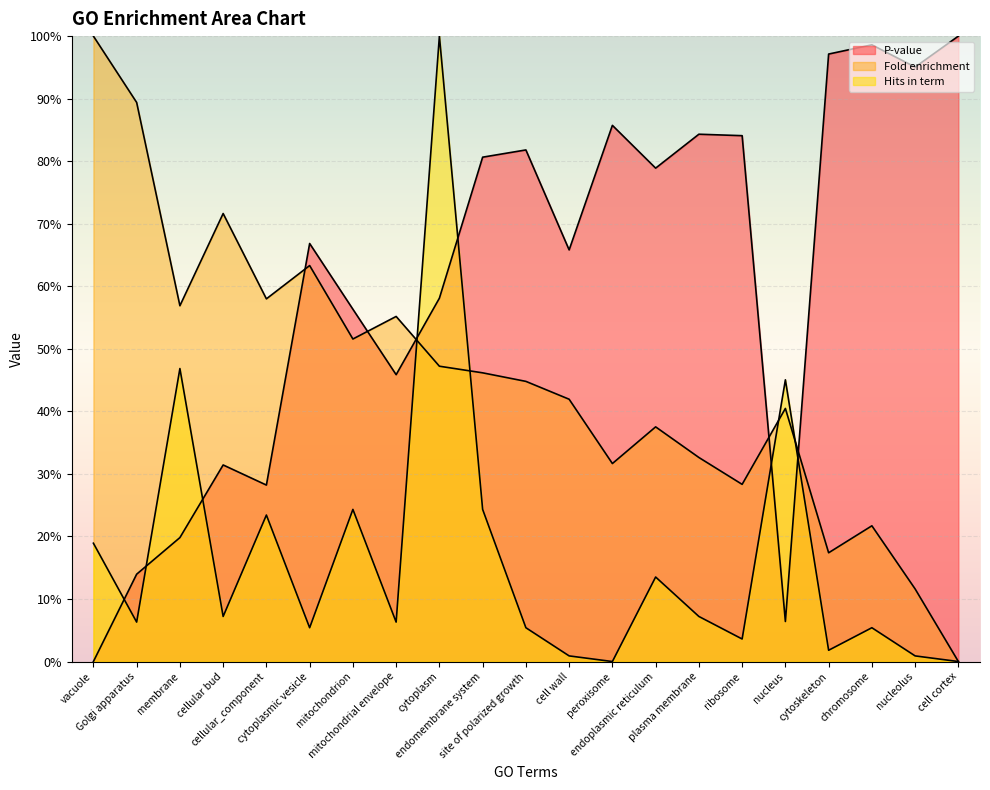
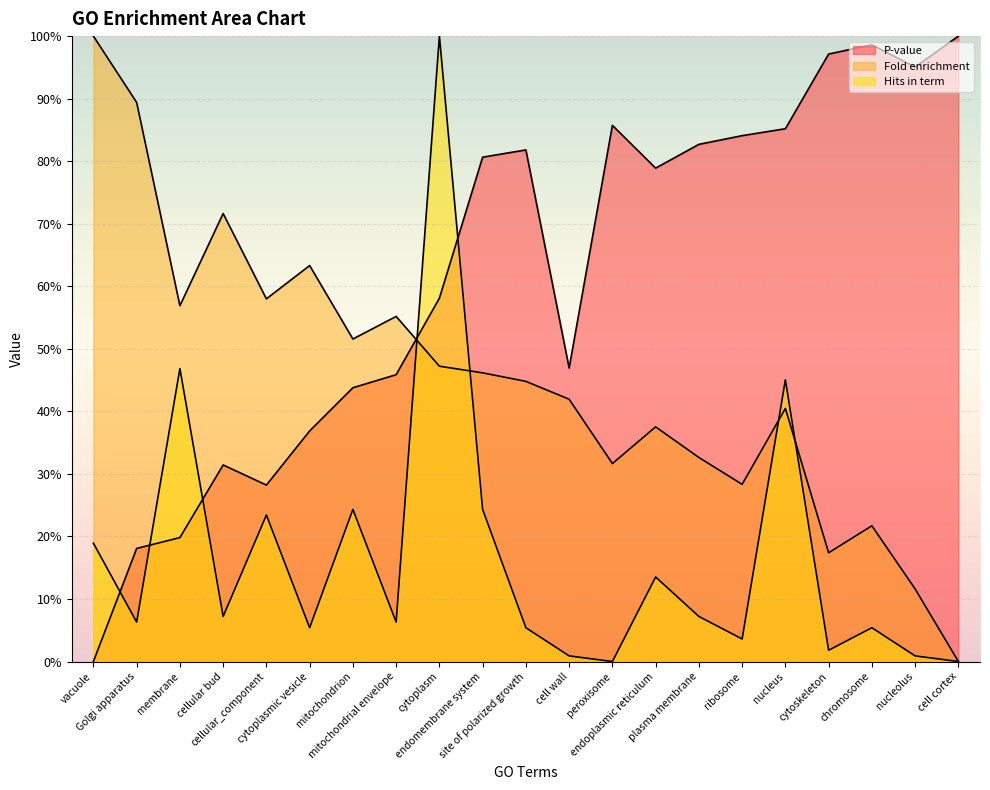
P-value, Golgi apparatus: 14% -> 18%
P-value, cytoplasmic vesicle: 67% -> 37%
P-value, mitochondrion: 56% -> 44%
P-value, cell wall: 66% -> 47%
P-value, plasma membrane: 84% -> 83%
P-value, nucleus: 6% -> 85%
